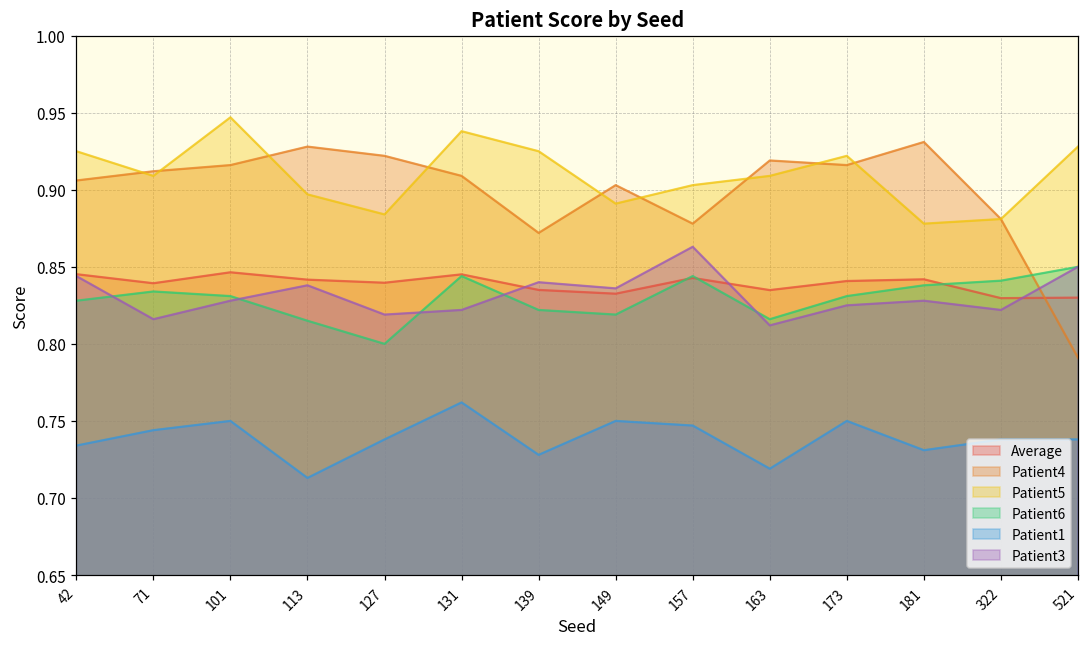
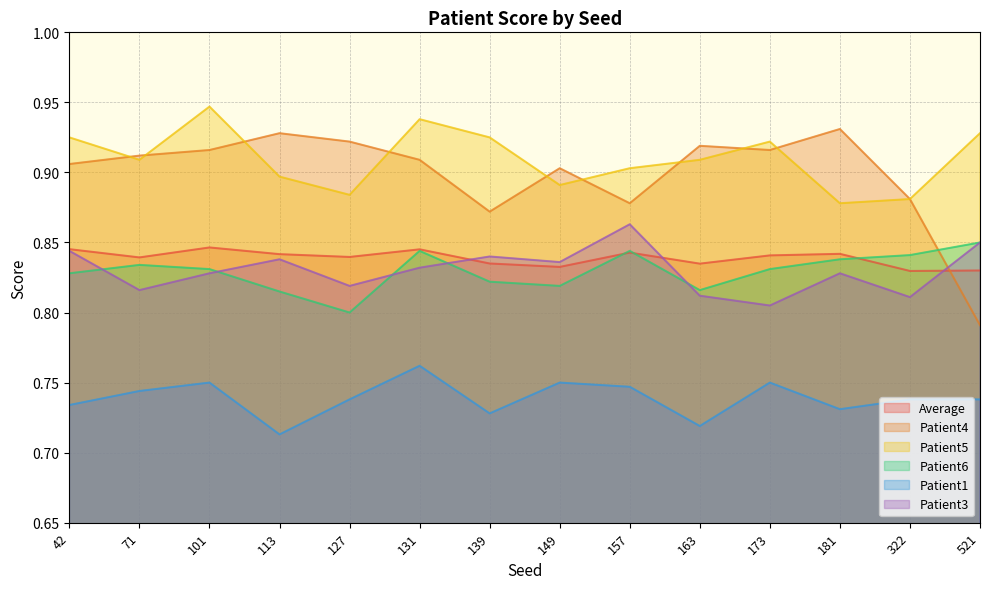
Patient3, 131: 0.822 -> 0.832
Patient3, 173: 0.825 -> 0.805
Patient3, 322: 0.822 -> 0.811
